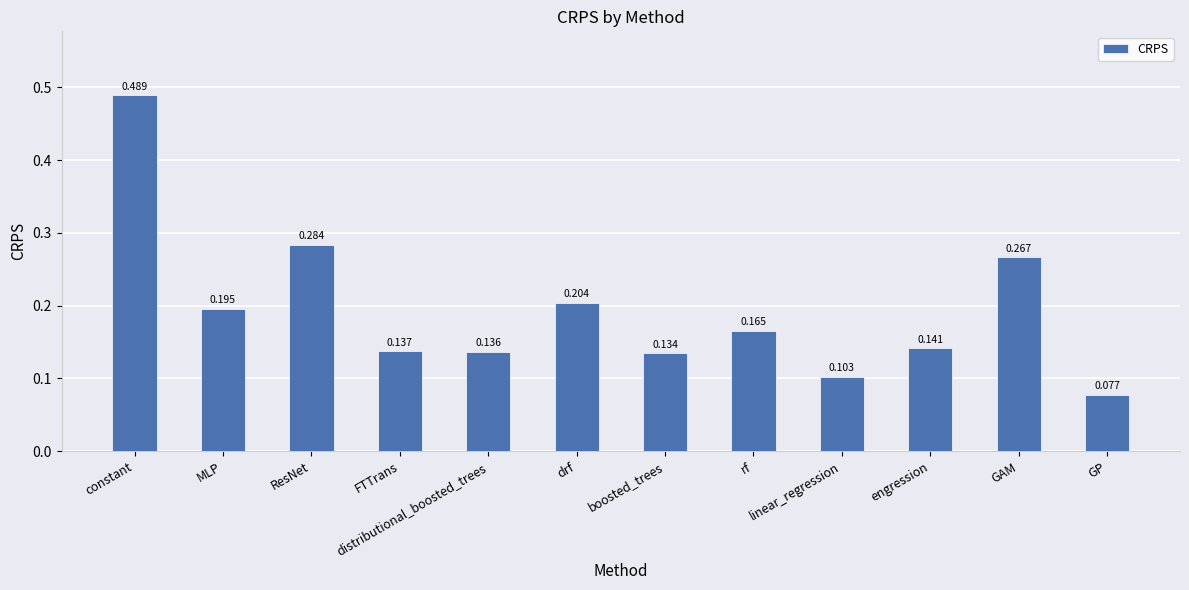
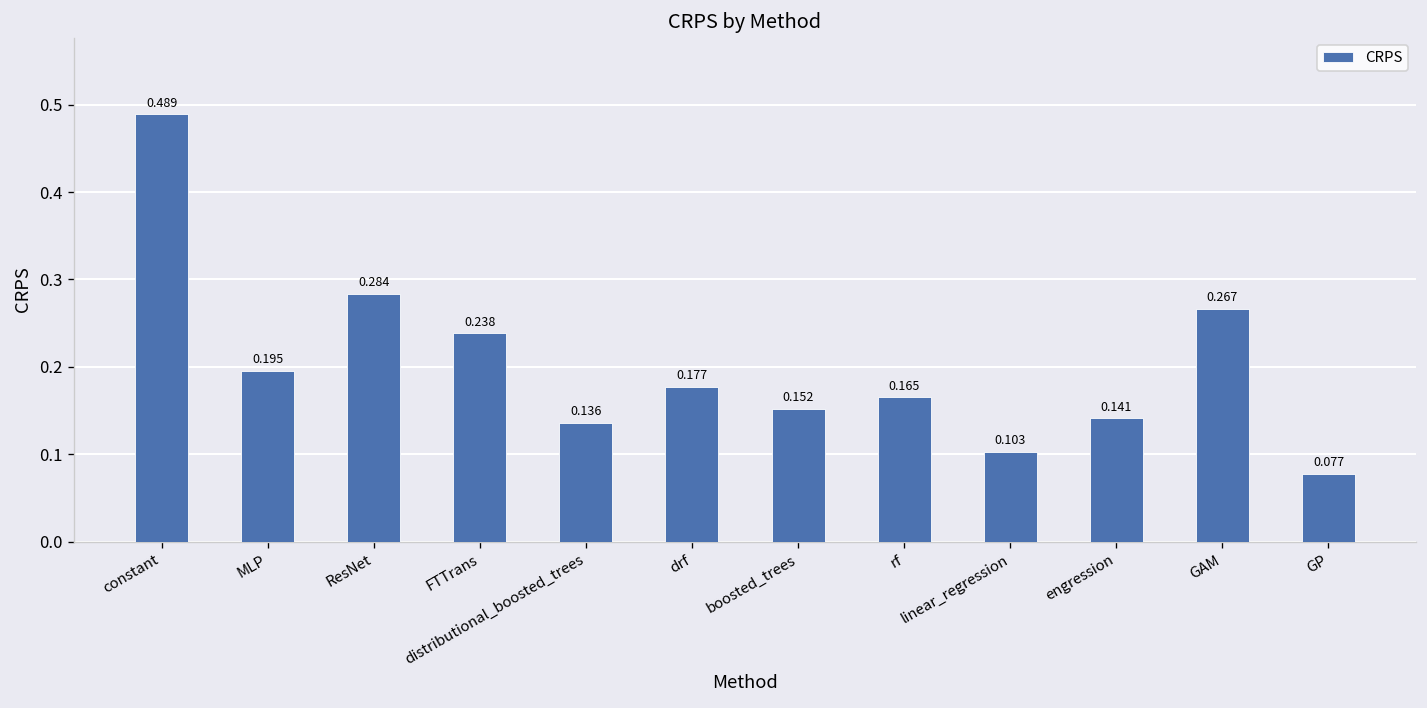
FTTrans: 0.137 -> 0.238
drf: 0.204 -> 0.177
boosted_trees: 0.134 -> 0.152
